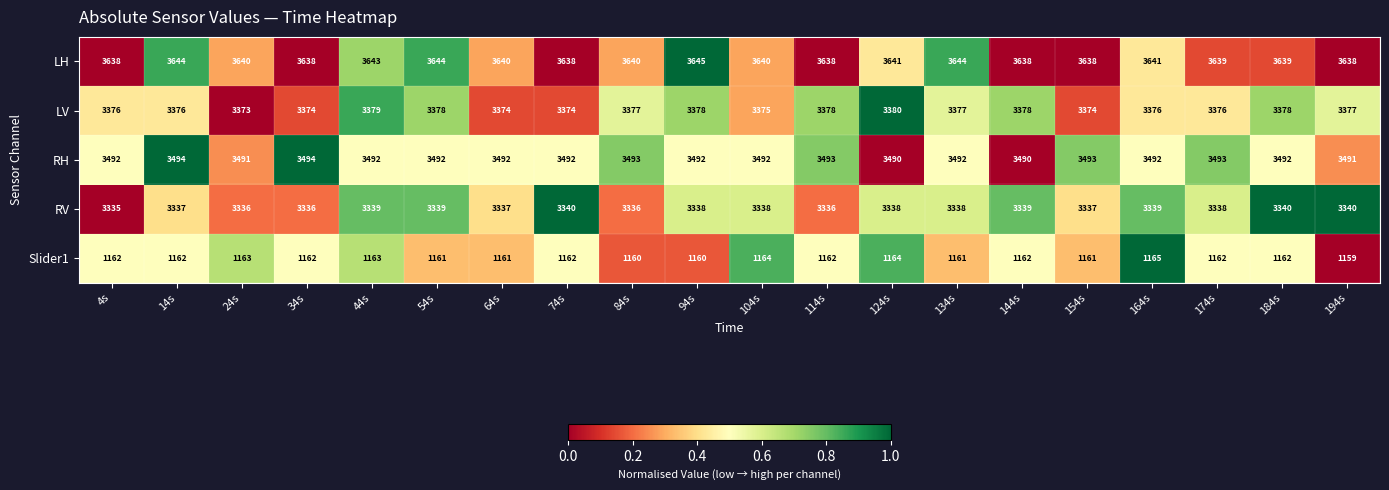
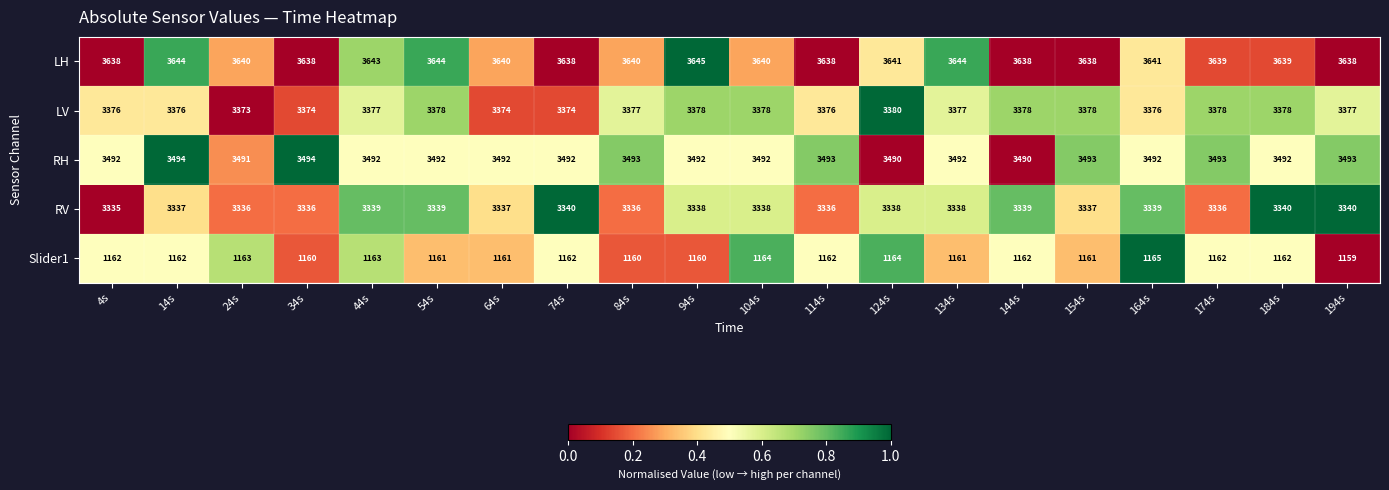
LV, 44s: 3379 -> 3377
LV, 104s: 3375 -> 3378
LV, 114s: 3378 -> 3376
LV, 154s: 3374 -> 3378
LV, 174s: 3376 -> 3378
RH, 194s: 3491 -> 3493
RV, 174s: 3338 -> 3336
Slider1, 34s: 1162 -> 1160
